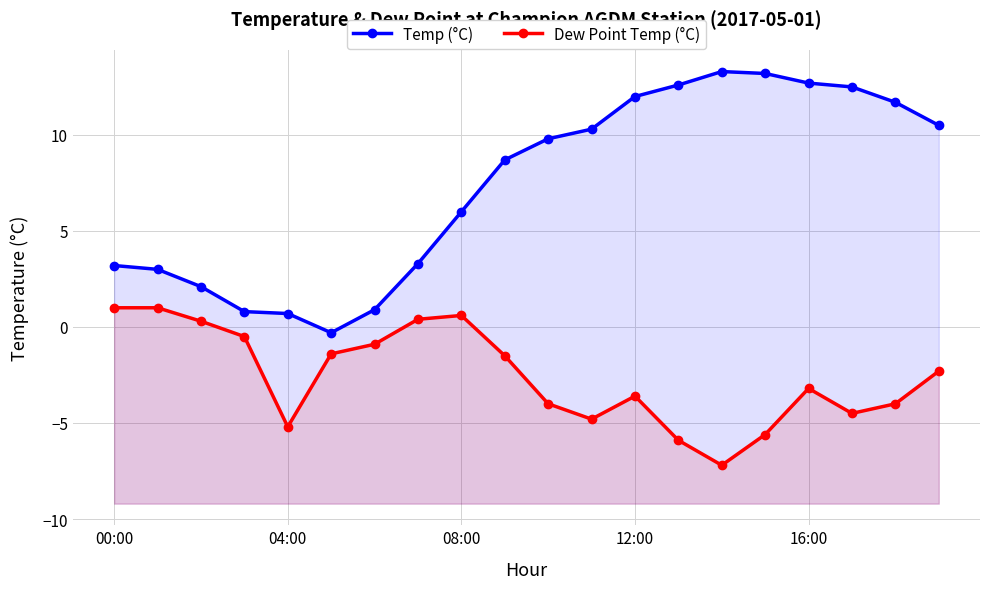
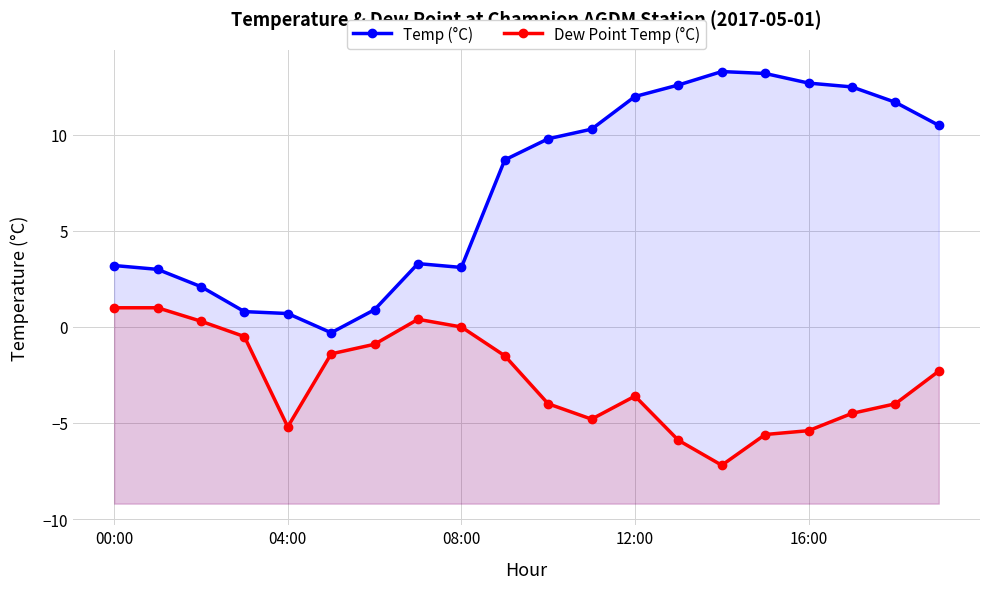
Temp (°C), 08:00: 6.0 -> 3.1
Dew Point Temp (°C), 08:00: 0.6 -> 0.0
Dew Point Temp (°C), 16:00: -3.2 -> -5.4
